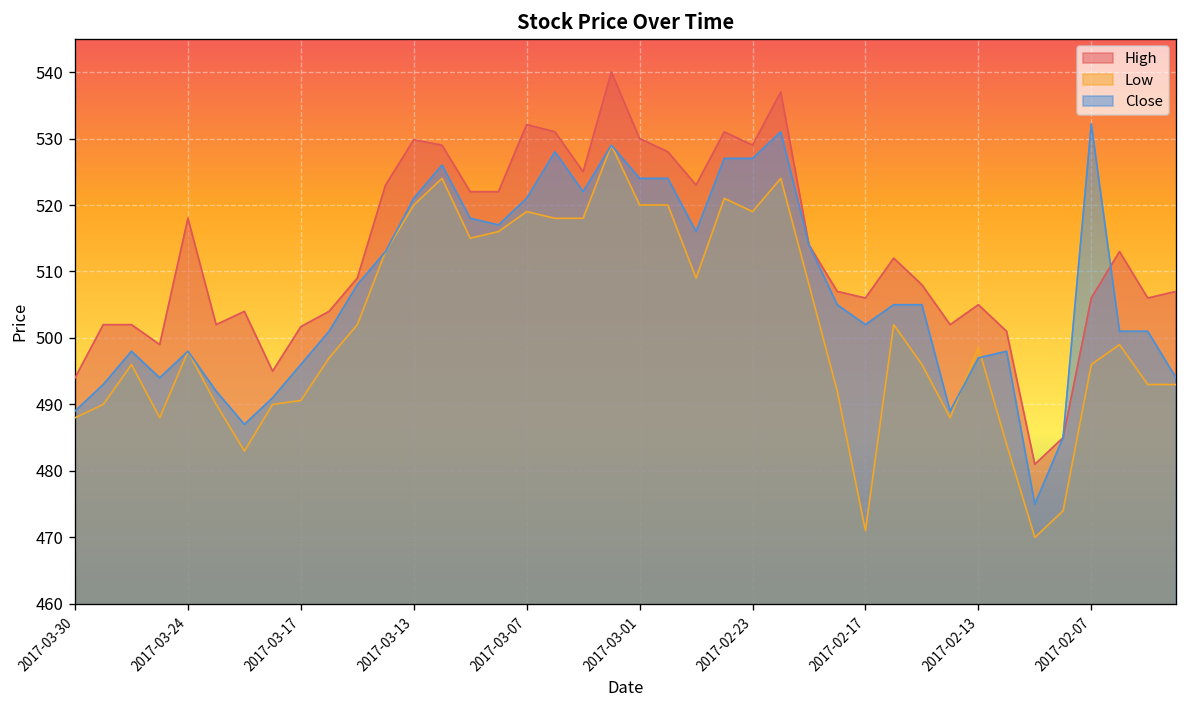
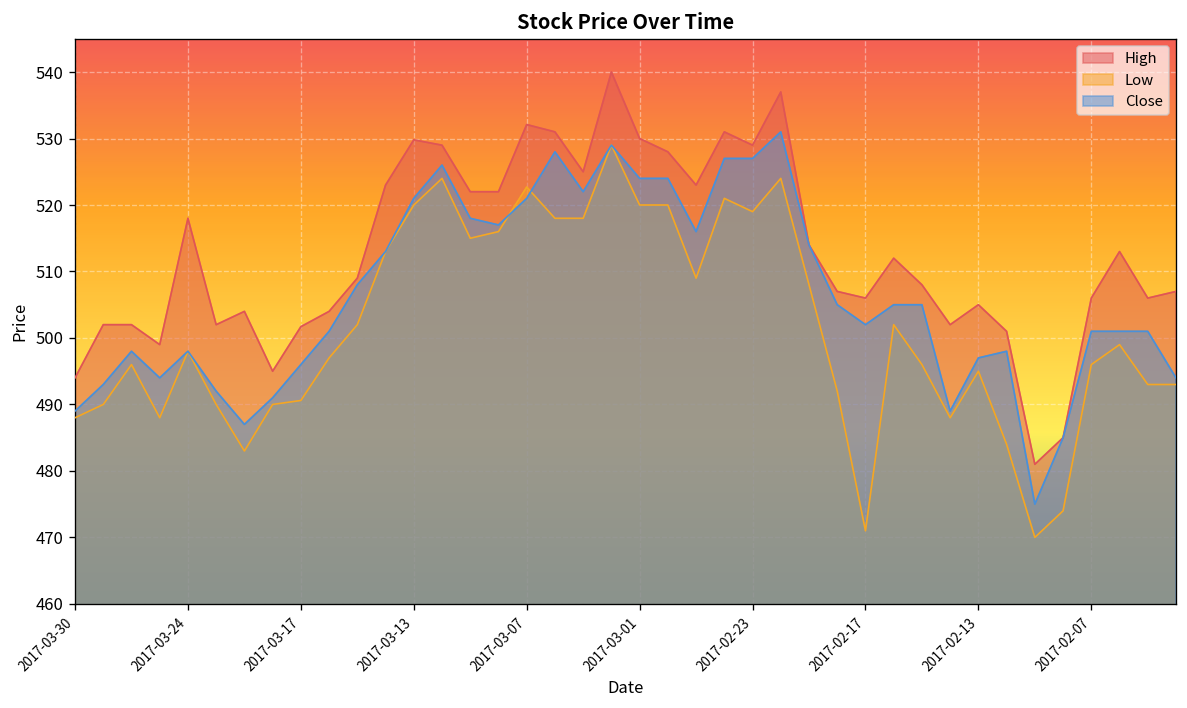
Low, 2017-03-07: 519 -> 523
Low, 2017-02-13: 499 -> 495
Close, 2017-02-07: 532 -> 501
